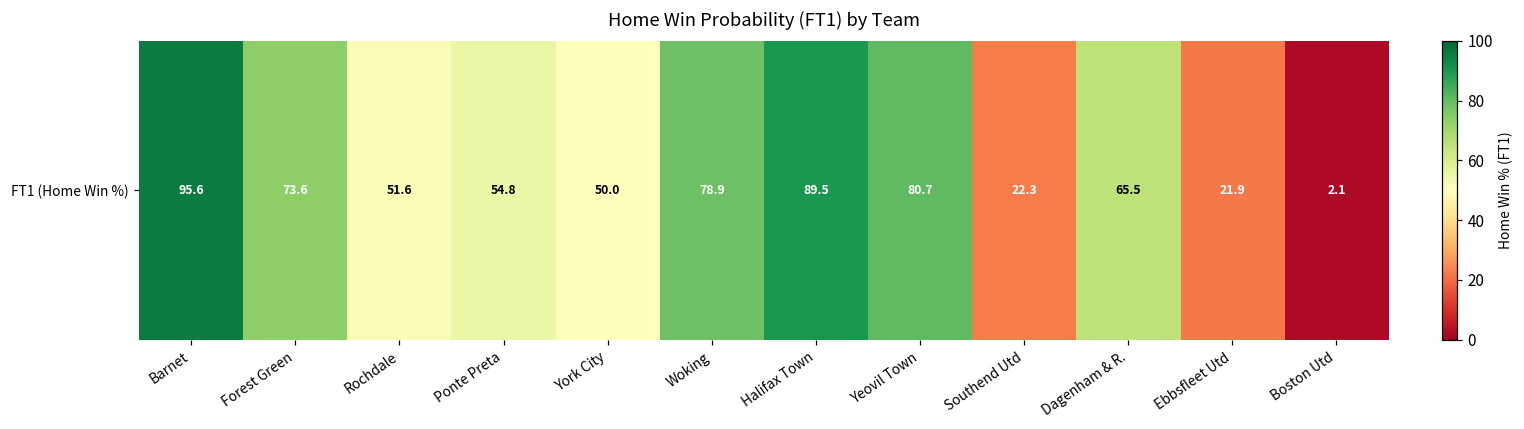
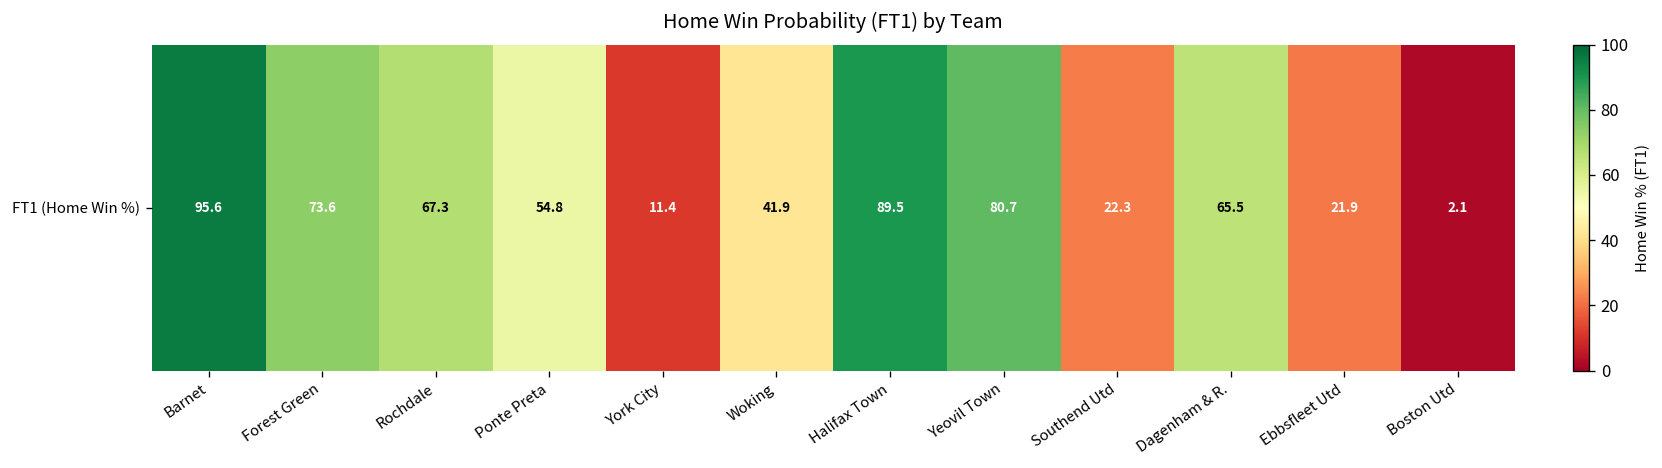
FT1 (Home Win %), Rochdale: 51.6 -> 67.3
FT1 (Home Win %), York City: 50.0 -> 11.4
FT1 (Home Win %), Woking: 78.9 -> 41.9
